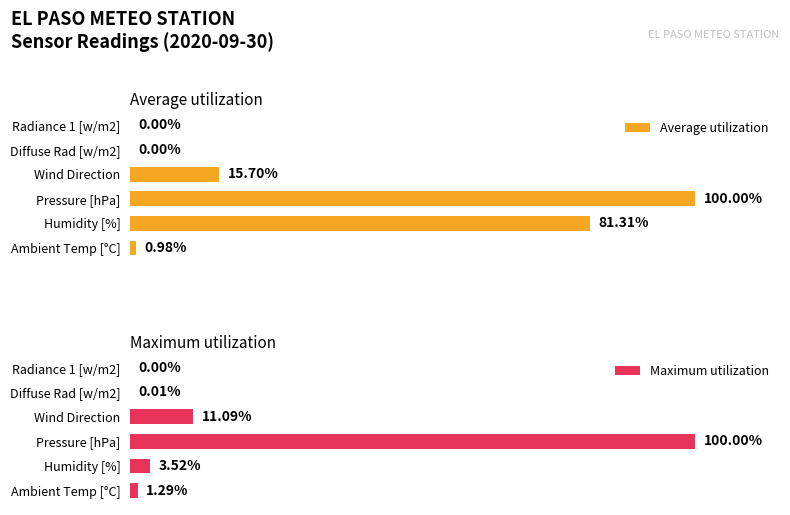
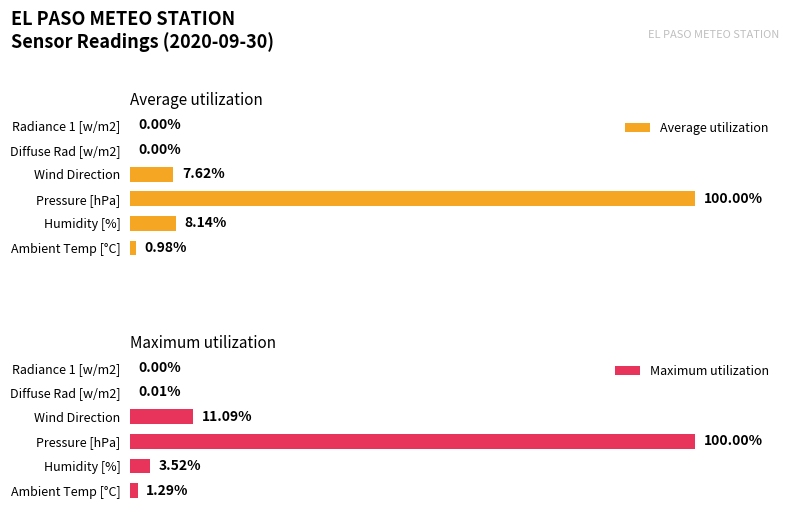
Average utilization, Wind Direction: 15.70% -> 7.62%
Average utilization, Humidity [%]: 81.31% -> 8.14%
